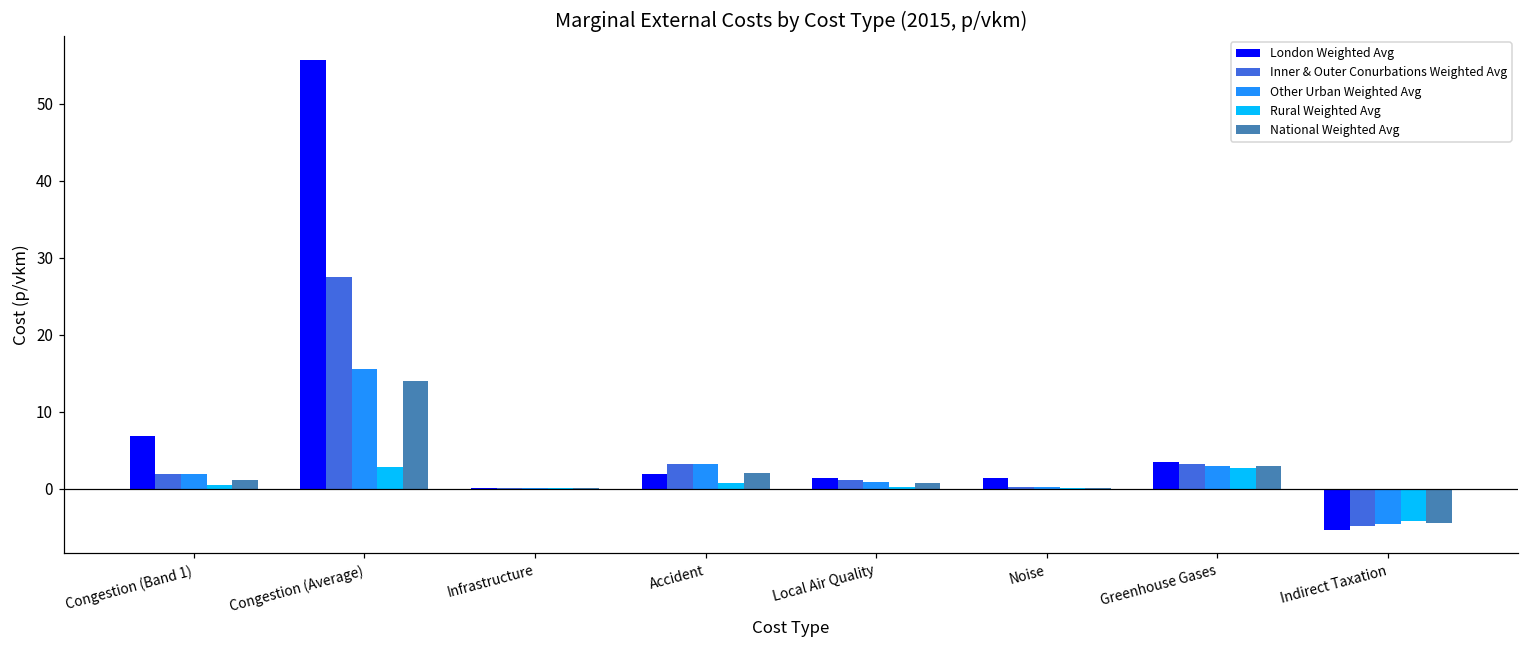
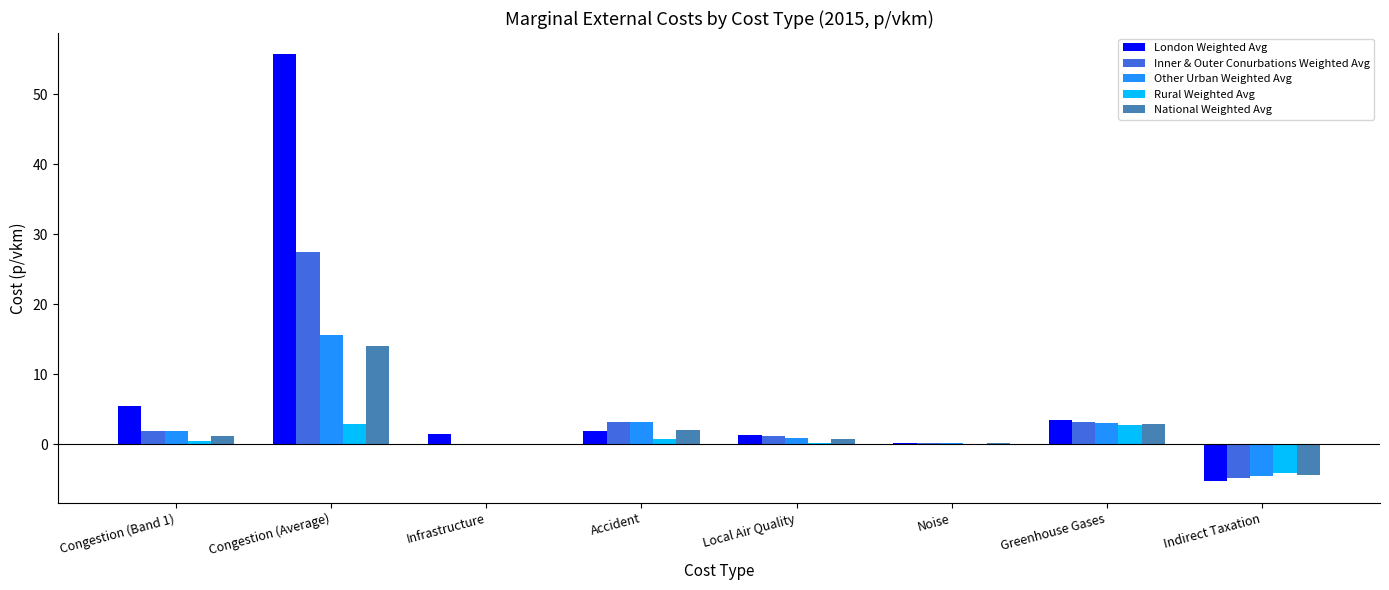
London Weighted Avg, Congestion (Band 1): 7 -> 5
London Weighted Avg, Infrastructure: 0 -> 1
London Weighted Avg, Noise: 1 -> 0
